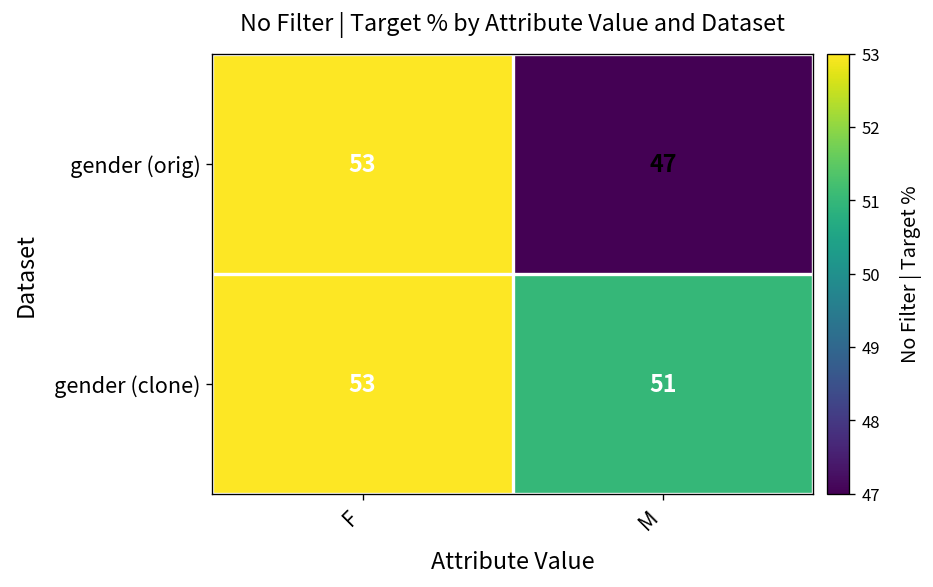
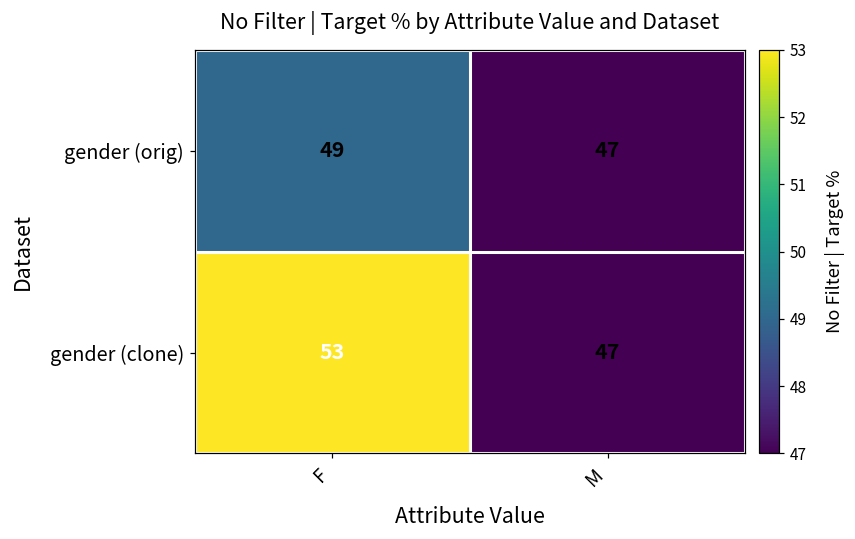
gender (orig), F: 53 -> 49
gender (clone), M: 51 -> 47
